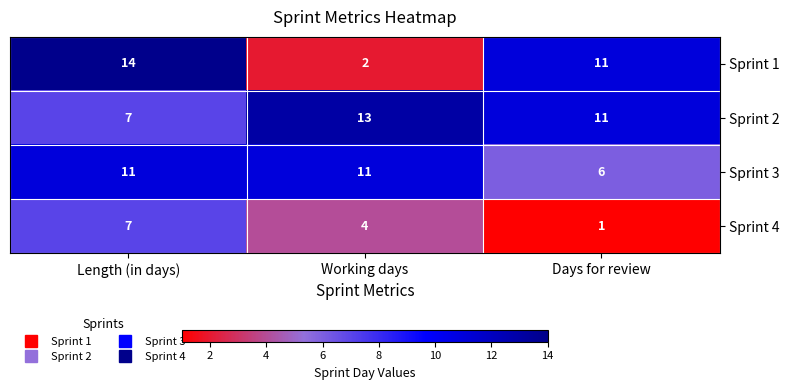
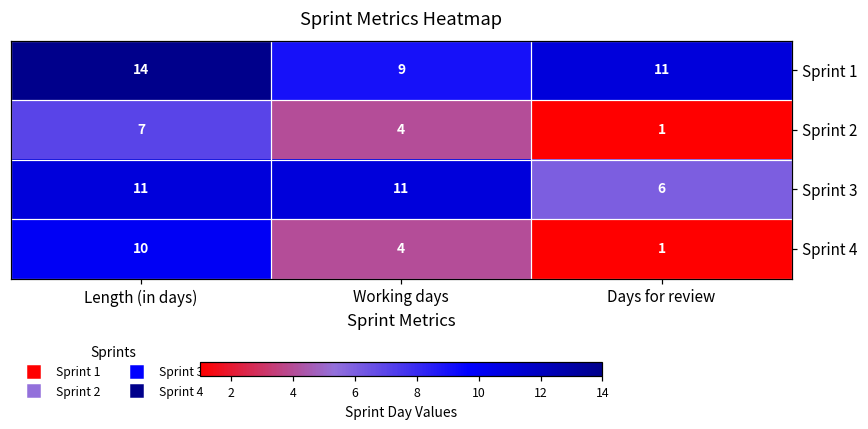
Sprint 1, Working days: 2 -> 9
Sprint 2, Working days: 13 -> 4
Sprint 2, Days for review: 11 -> 1
Sprint 4, Length (in days): 7 -> 10
